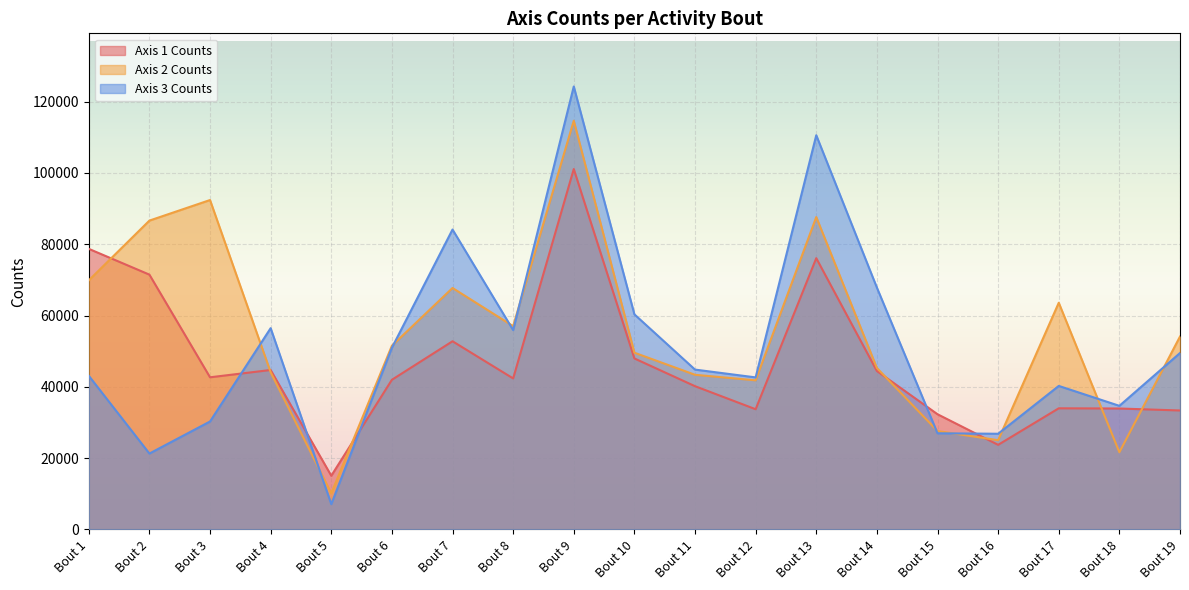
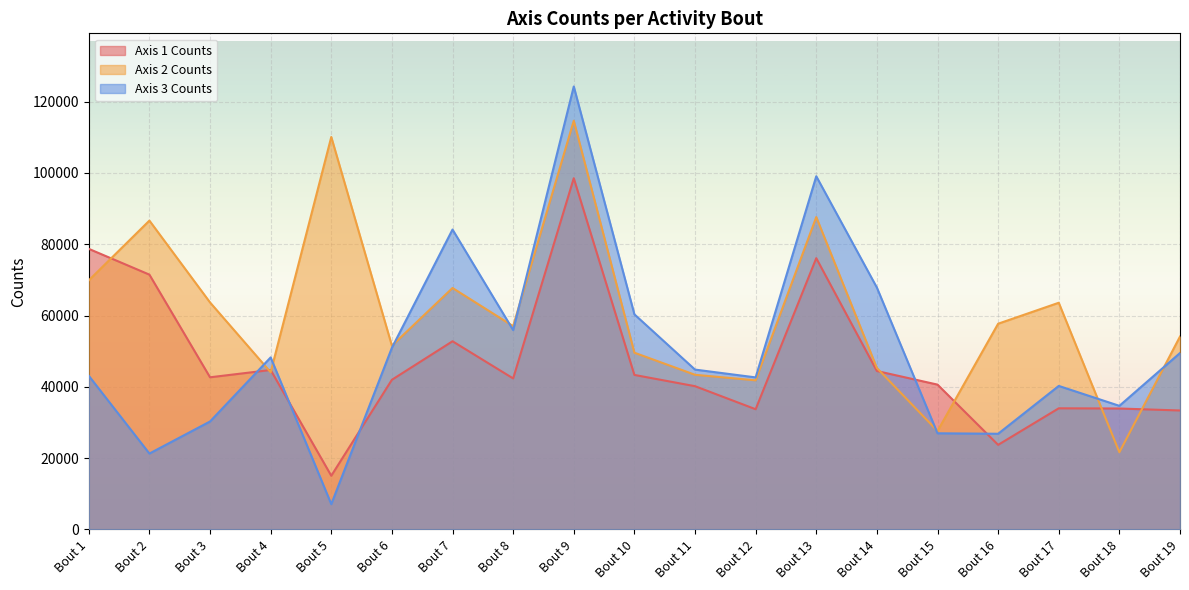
Axis 2 Counts, Bout 3: 92000 -> 64000
Axis 3 Counts, Bout 4: 56000 -> 48000
Axis 2 Counts, Bout 5: 10000 -> 110000
Axis 1 Counts, Bout 9: 101000 -> 99000
Axis 1 Counts, Bout 10: 48000 -> 43000
Axis 3 Counts, Bout 13: 111000 -> 99000
Axis 1 Counts, Bout 15: 32000 -> 41000
Axis 2 Counts, Bout 16: 25000 -> 58000
